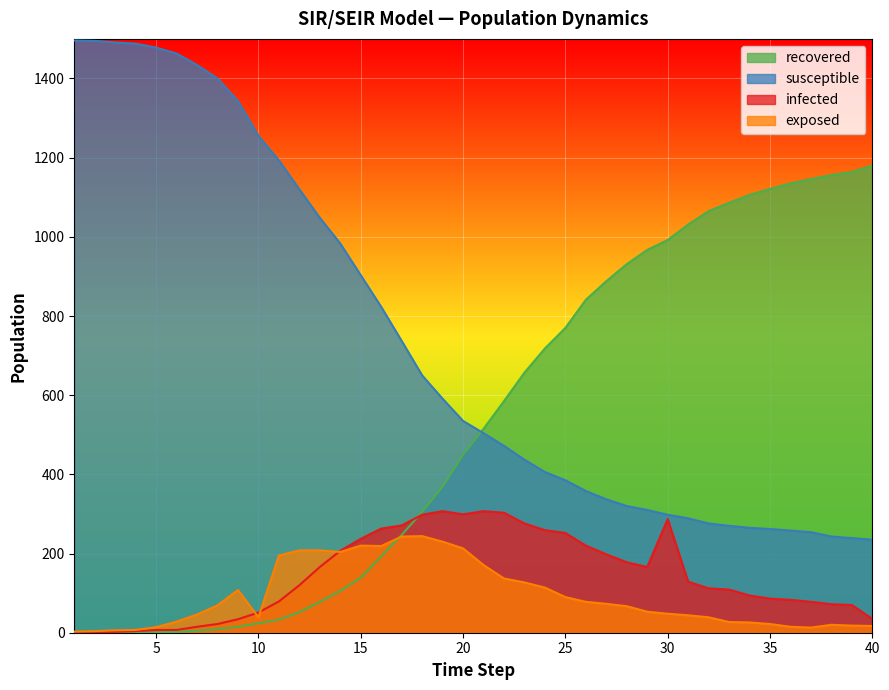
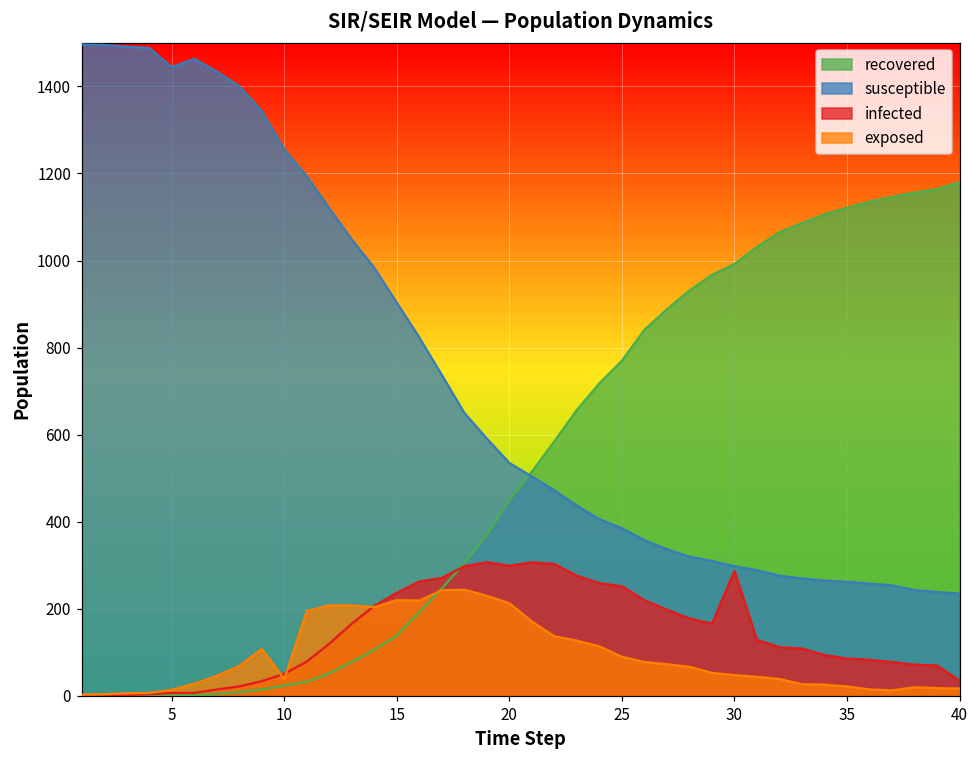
susceptible, 5: 1480 -> 1440
